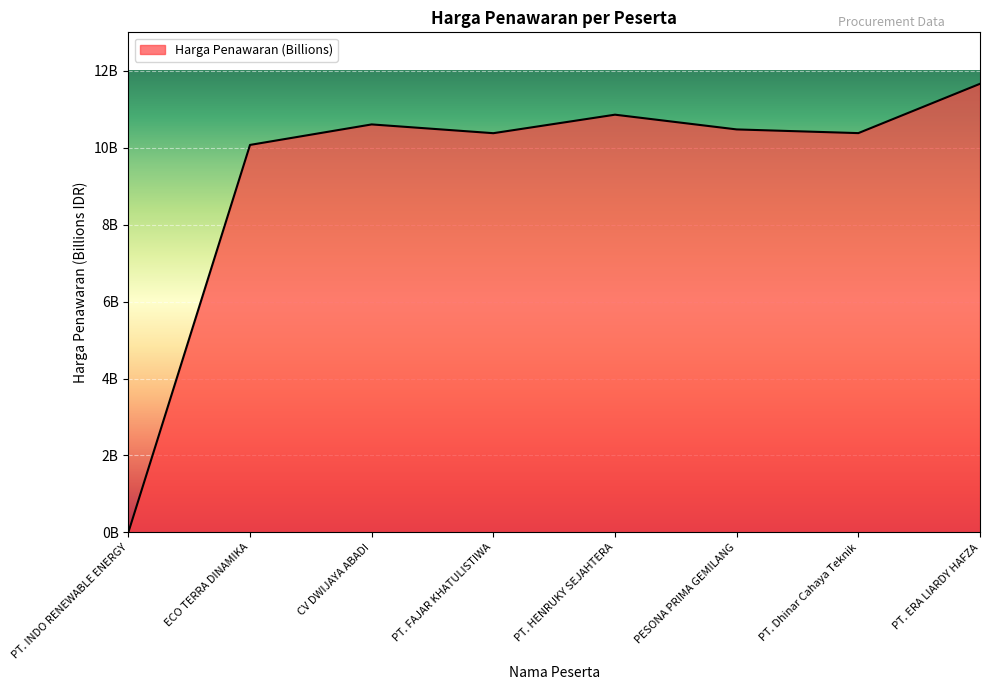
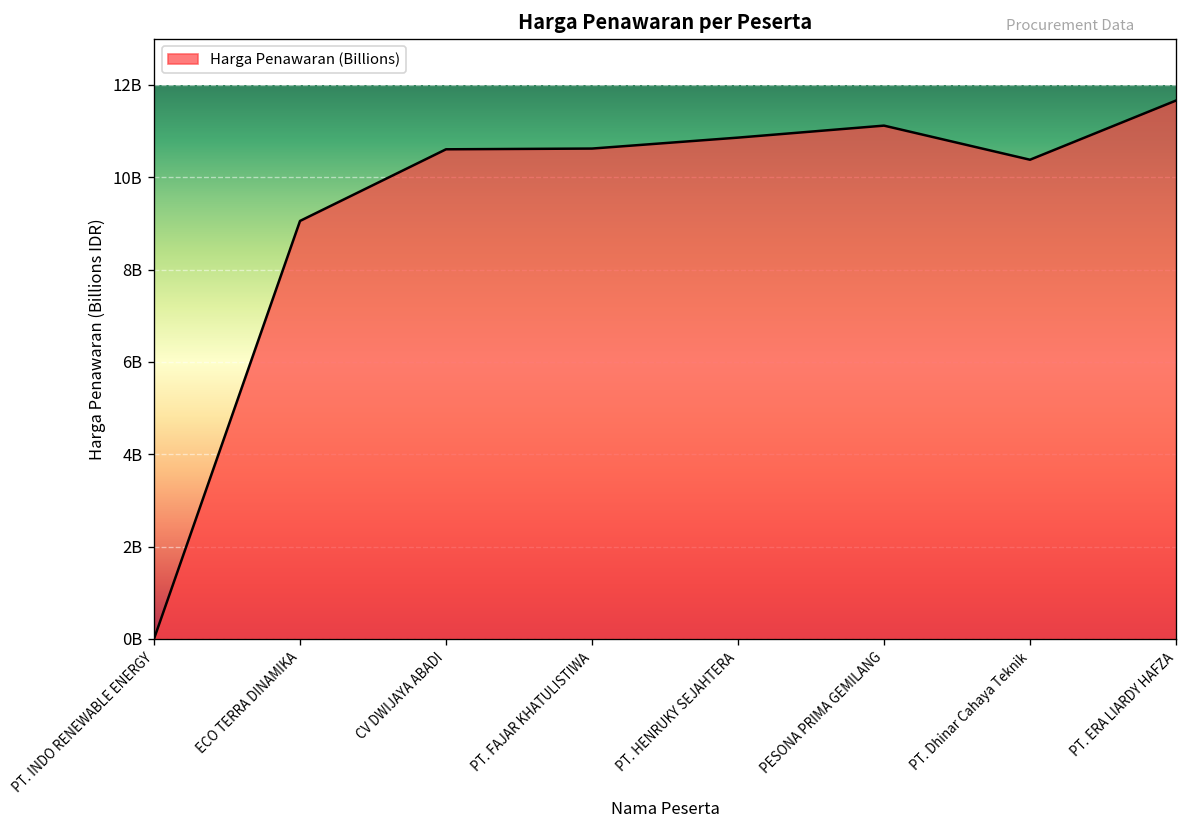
ECO TERRA DINAMIKA: 10100000000 -> 9100000000
PT. FAJAR KHATULISTIWA: 10400000000 -> 10600000000
PESONA PRIMA GEMILANG: 10500000000 -> 11100000000
